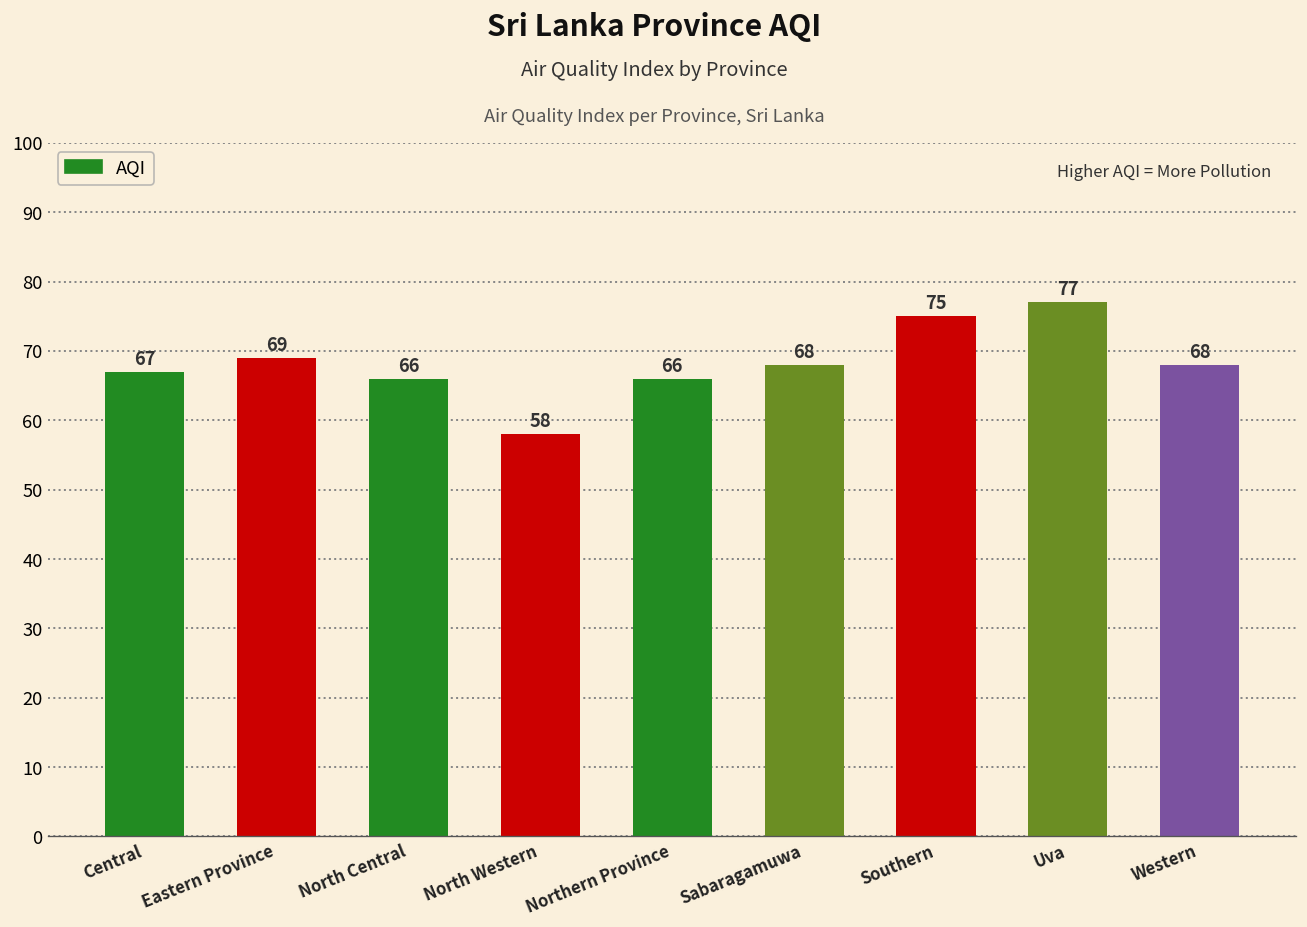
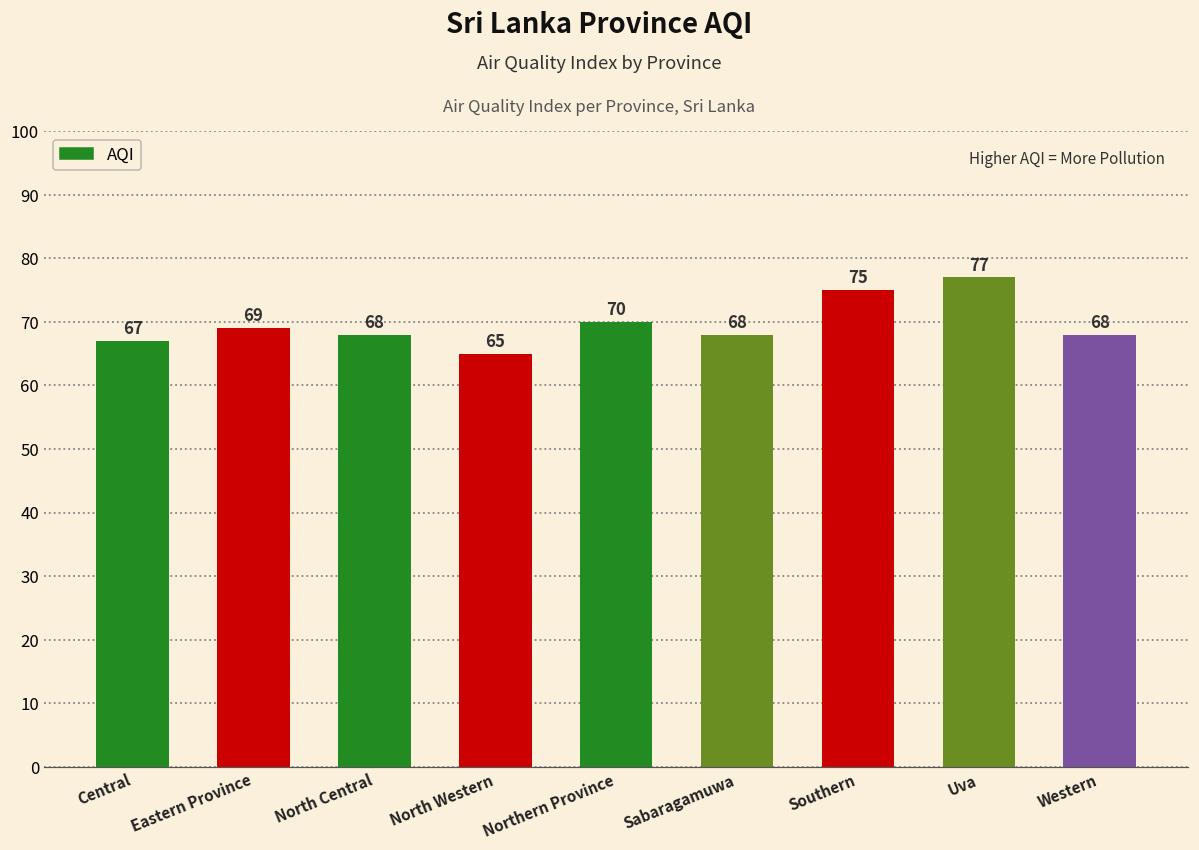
North Central: 66 -> 68
North Western: 58 -> 65
Northern Province: 66 -> 70
